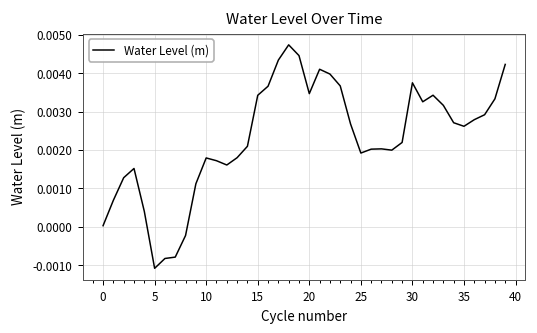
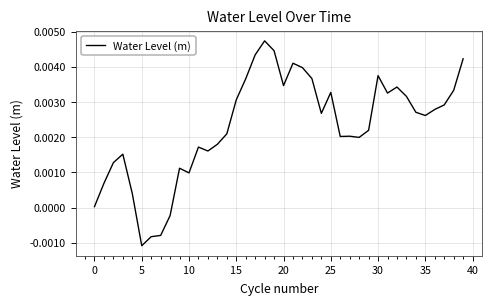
10: 0.0018 -> 0.0010
15: 0.0034 -> 0.0031
25: 0.0019 -> 0.0033
